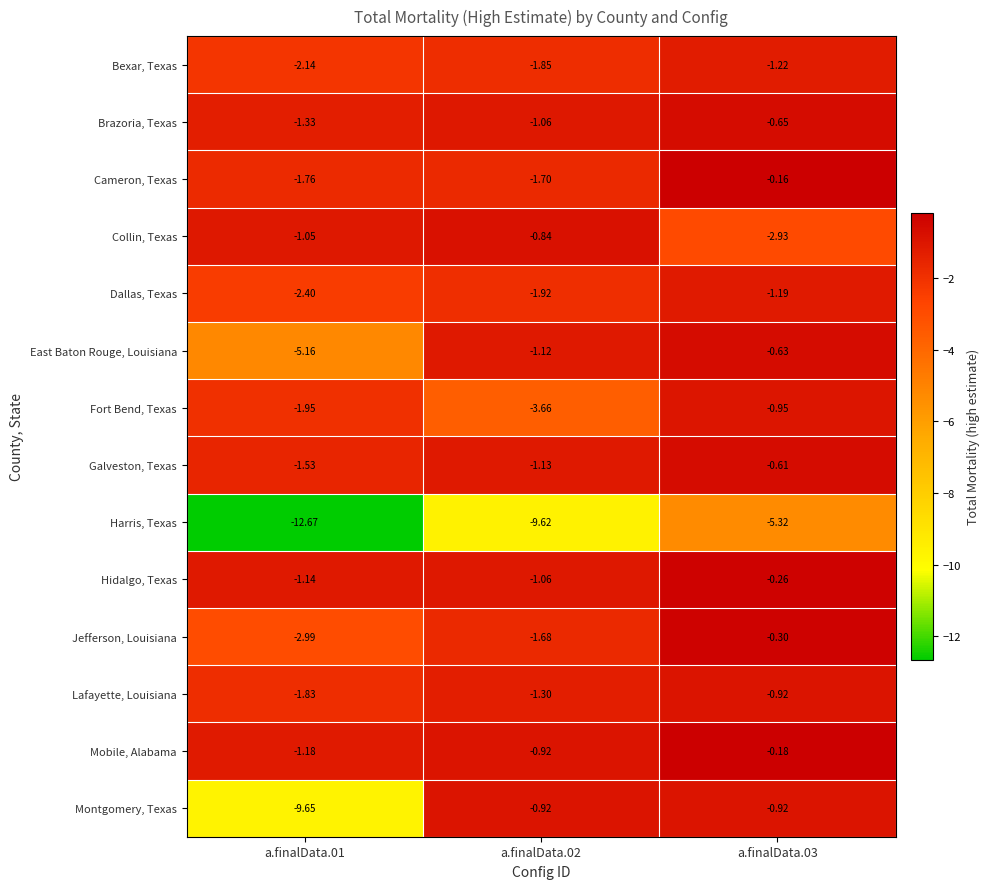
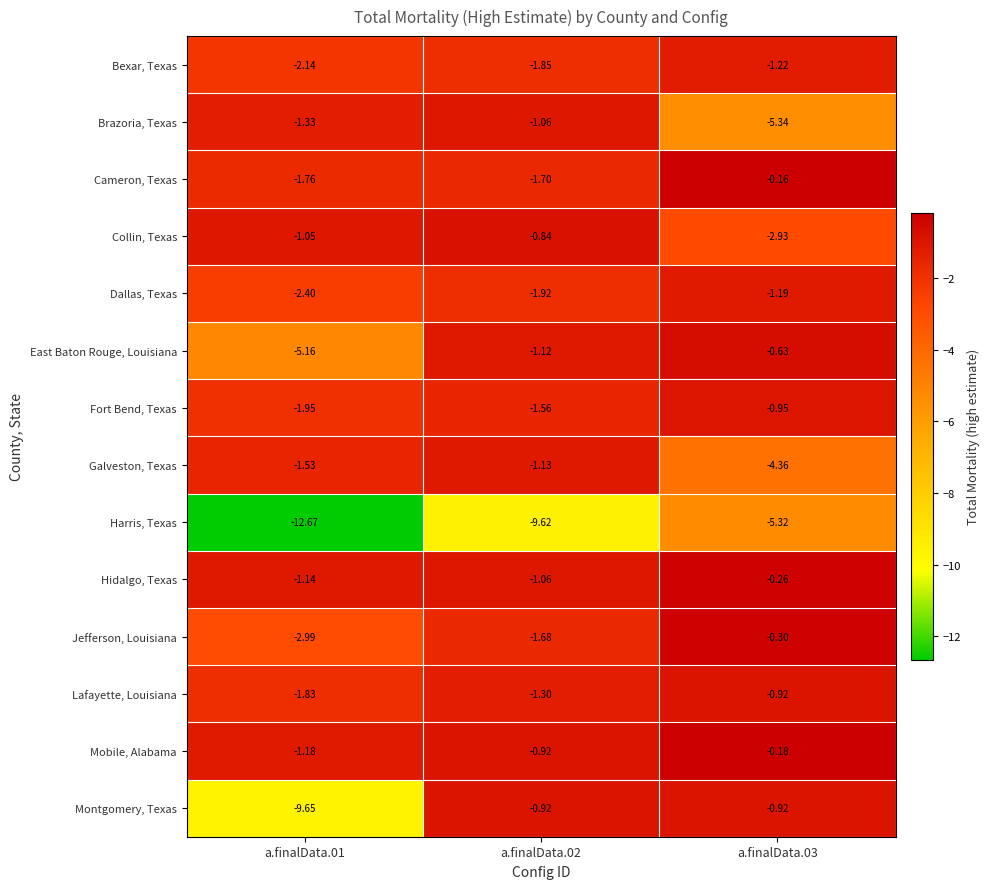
Brazoria, Texas, a.finalData.03: -0.65 -> -5.34
Fort Bend, Texas, a.finalData.02: -3.66 -> -1.56
Galveston, Texas, a.finalData.03: -0.61 -> -4.36
